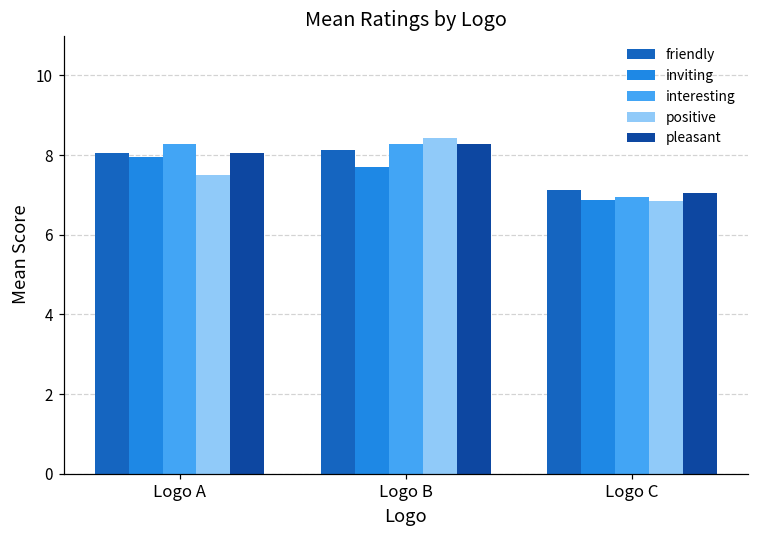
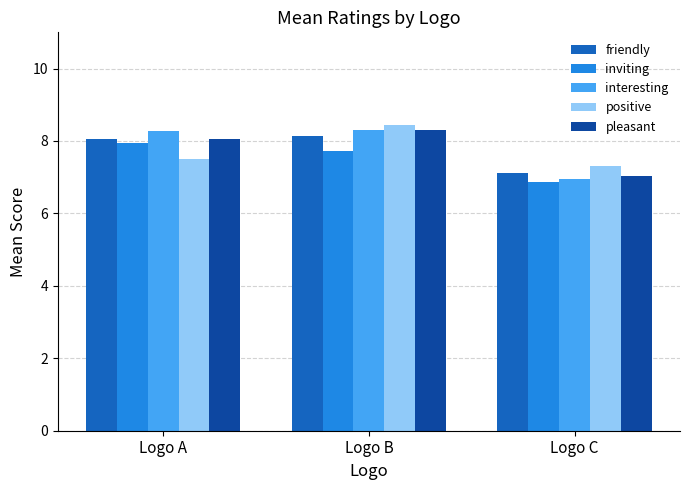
positive, Logo C: 6.8 -> 7.3
